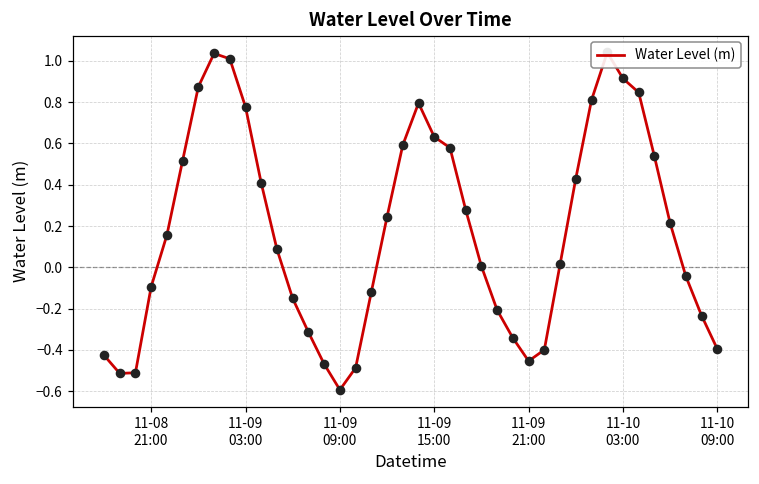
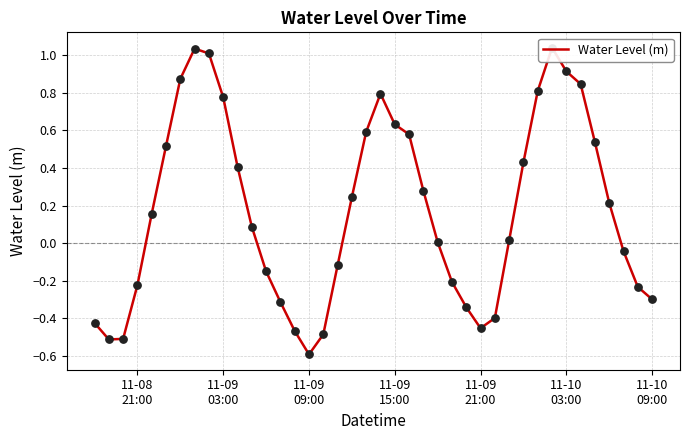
11-08 21:00: -0.09 -> -0.22
11-10 09:00: -0.40 -> -0.30
